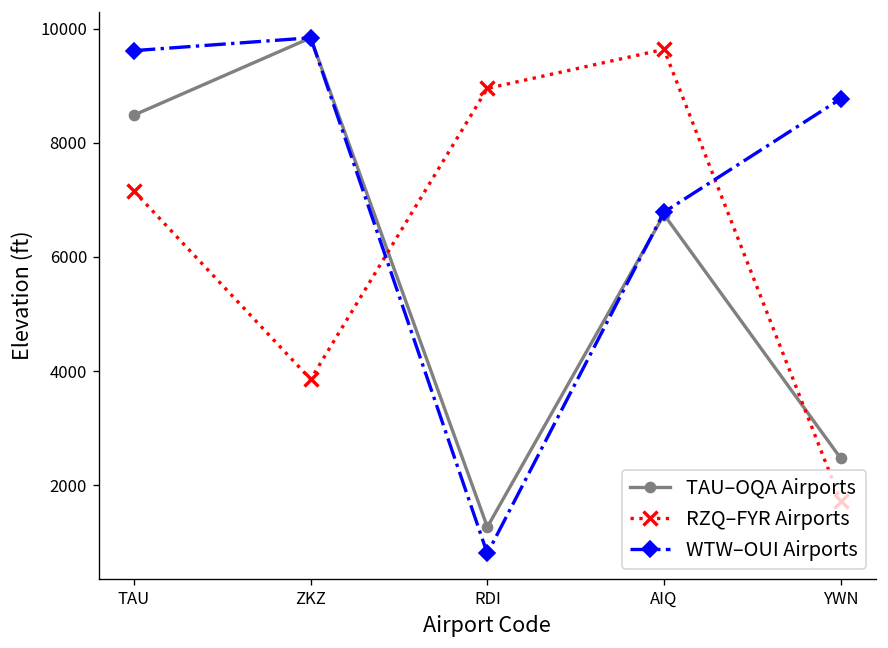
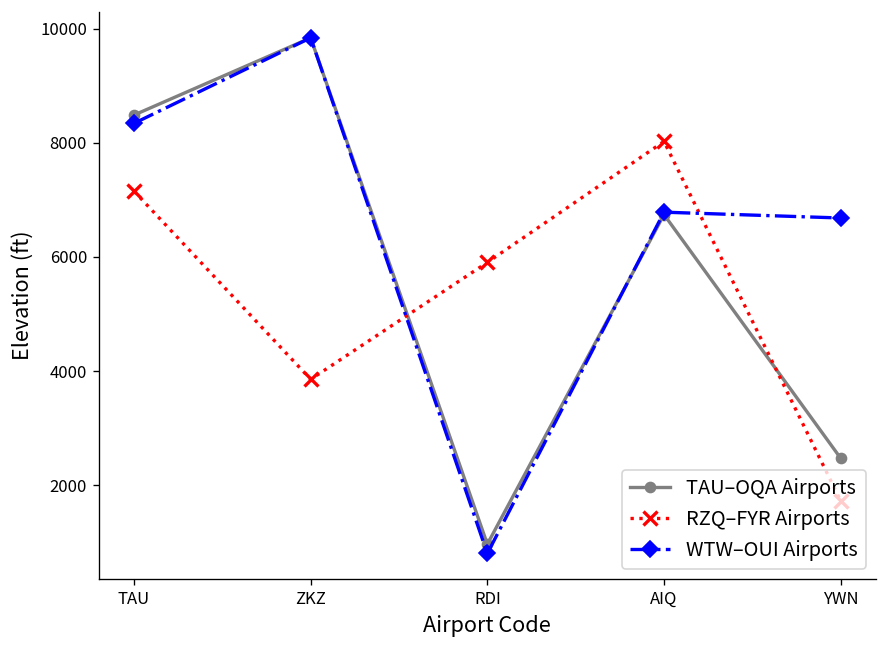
WTW–OUI Airports, TAU: 9600 -> 8300
TAU–OQA Airports, RDI: 1300 -> 1000
RZQ–FYR Airports, RDI: 9000 -> 5900
RZQ–FYR Airports, AIQ: 9600 -> 8000
WTW–OUI Airports, YWN: 8800 -> 6700
